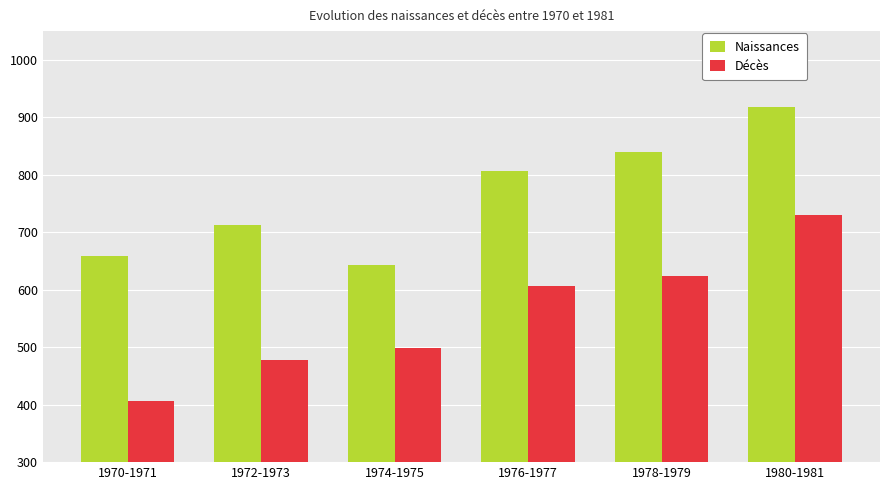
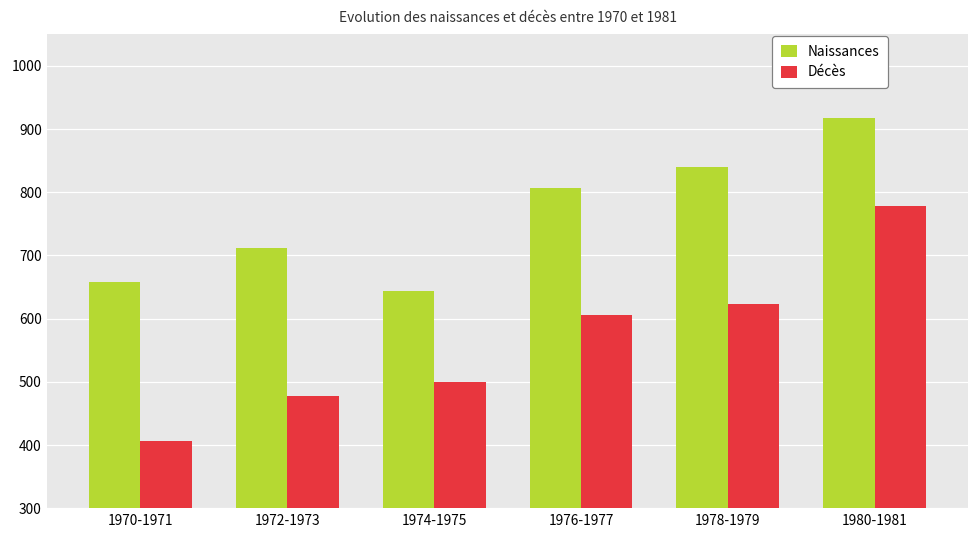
Décès, 1980-1981: 730 -> 780
